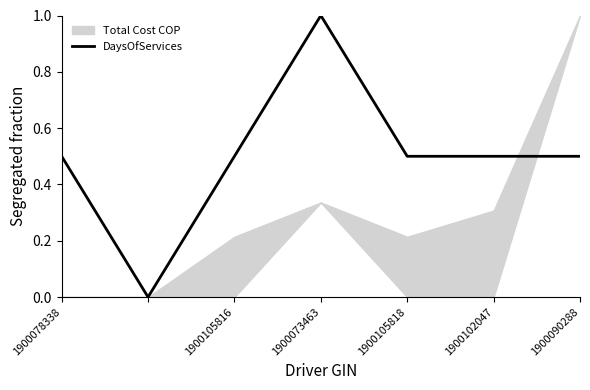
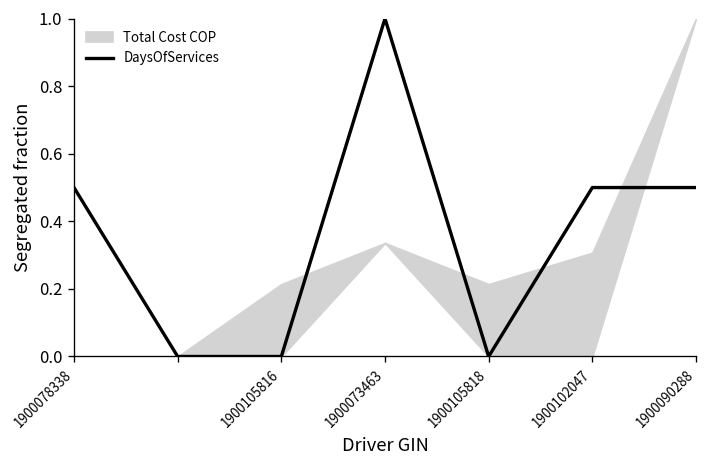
DaysOfServices, 1900105816: 0.50 -> 0.00
DaysOfServices, 1900105818: 0.50 -> 0.00
